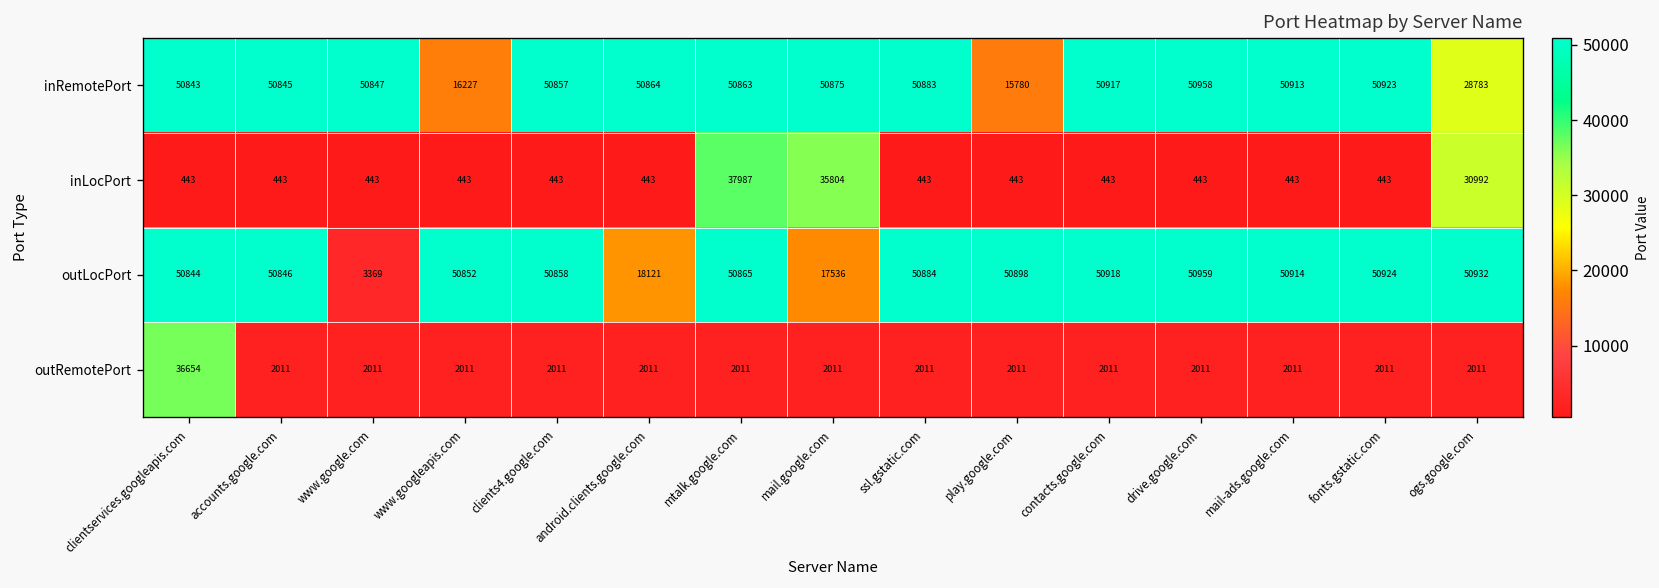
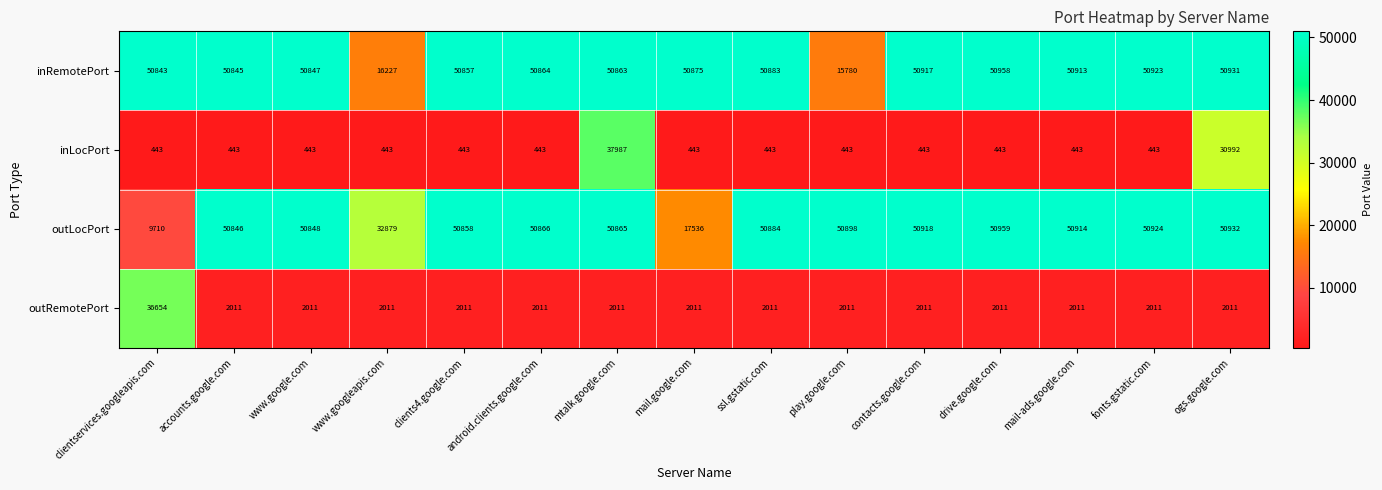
inRemotePort, ogs.google.com: 28783 -> 50931
inLocPort, mail.google.com: 35804 -> 443
outLocPort, clientservices.googleapis.com: 50844 -> 9710
outLocPort, www.google.com: 3369 -> 50848
outLocPort, www.googleapis.com: 50852 -> 32879
outLocPort, android.clients.google.com: 18121 -> 50866
